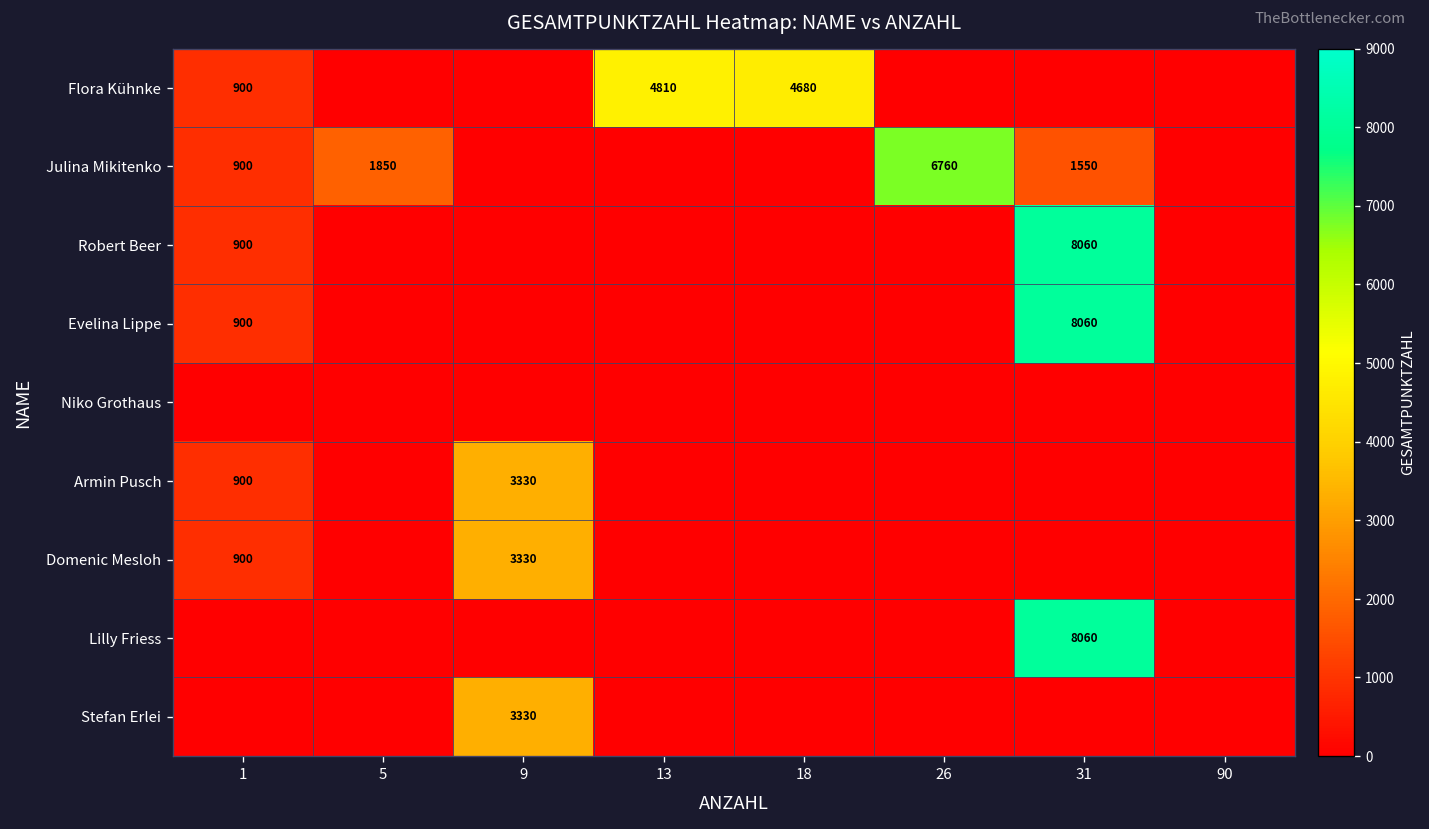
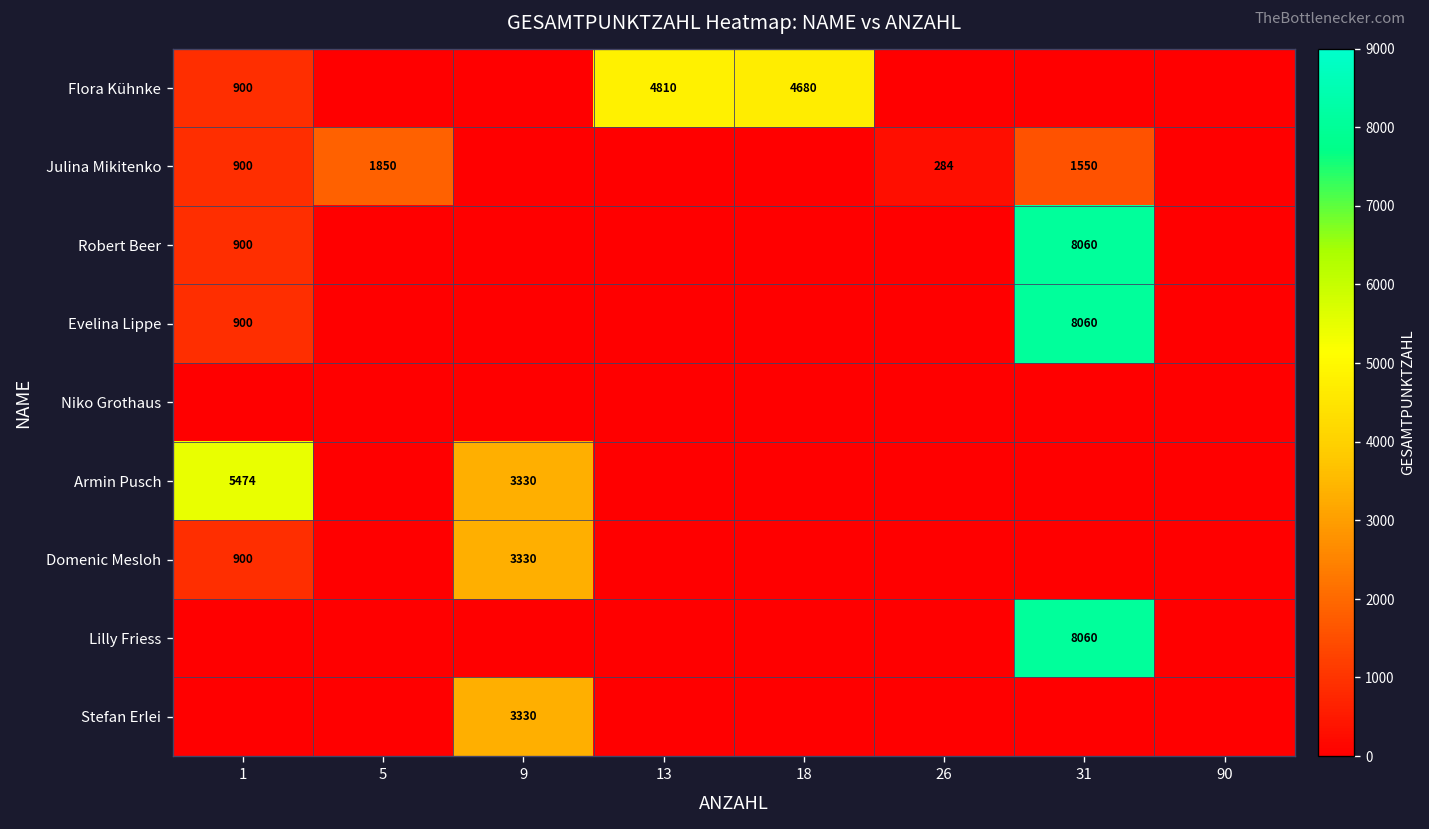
Julina Mikitenko, 26: 6760 -> 284
Armin Pusch, 1: 900 -> 5474
